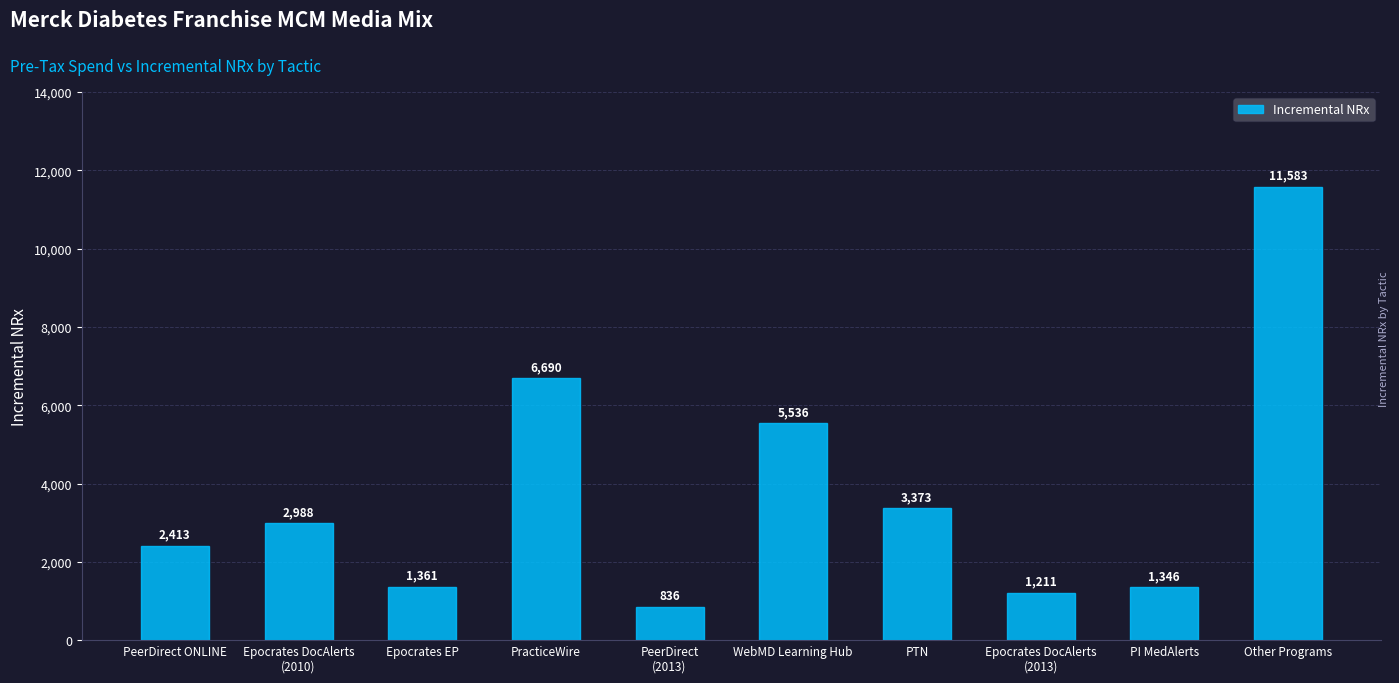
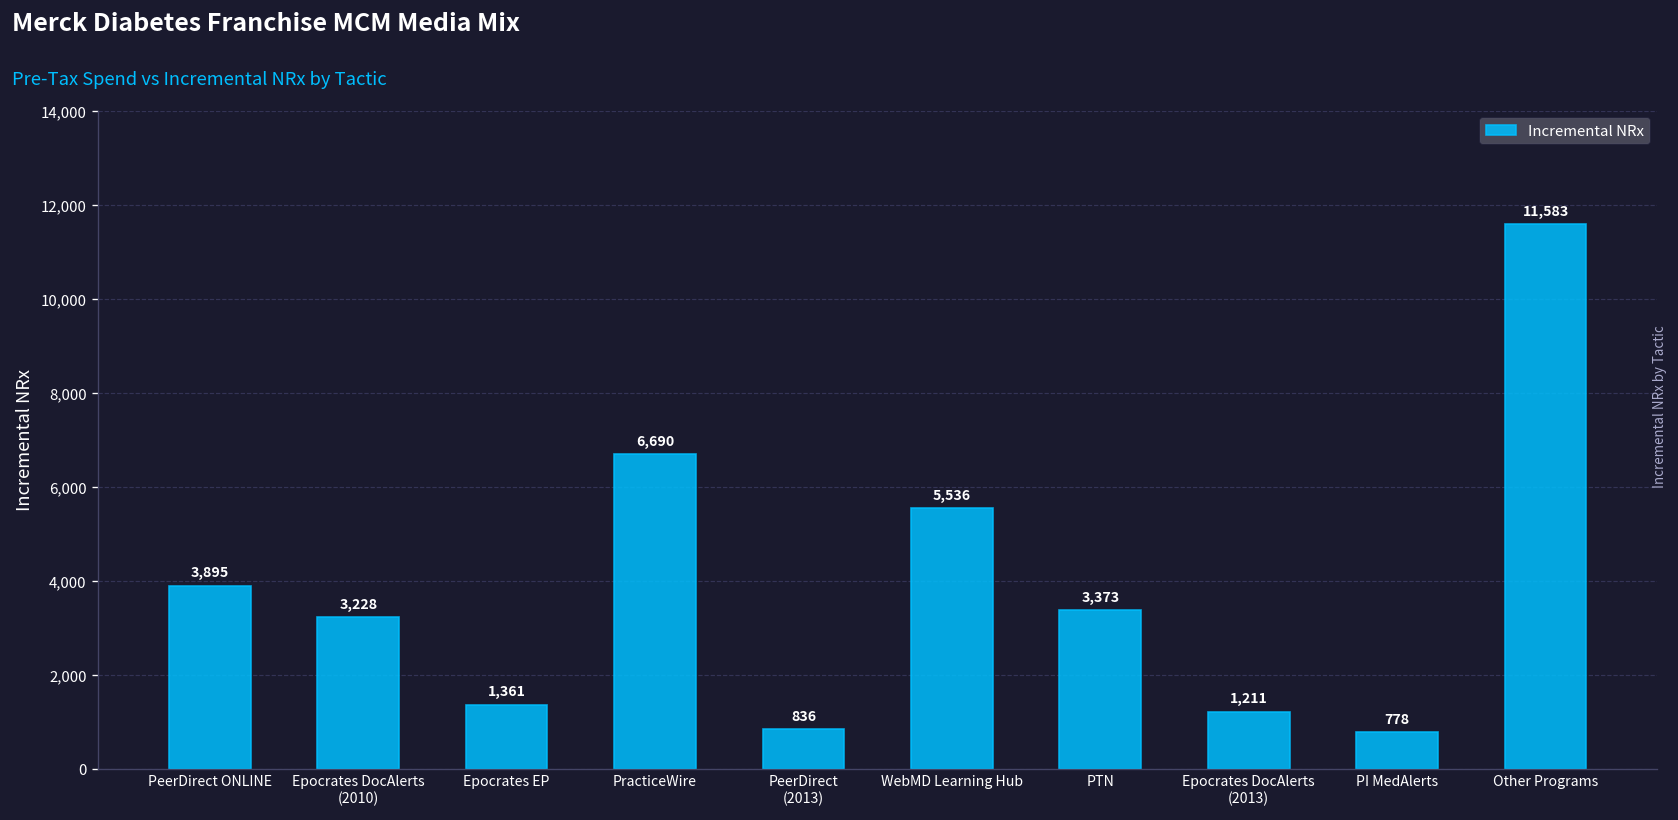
PeerDirect ONLINE: 2,413 -> 3,895
Epocrates DocAlerts (2010): 2,988 -> 3,228
PI MedAlerts: 1,346 -> 778
